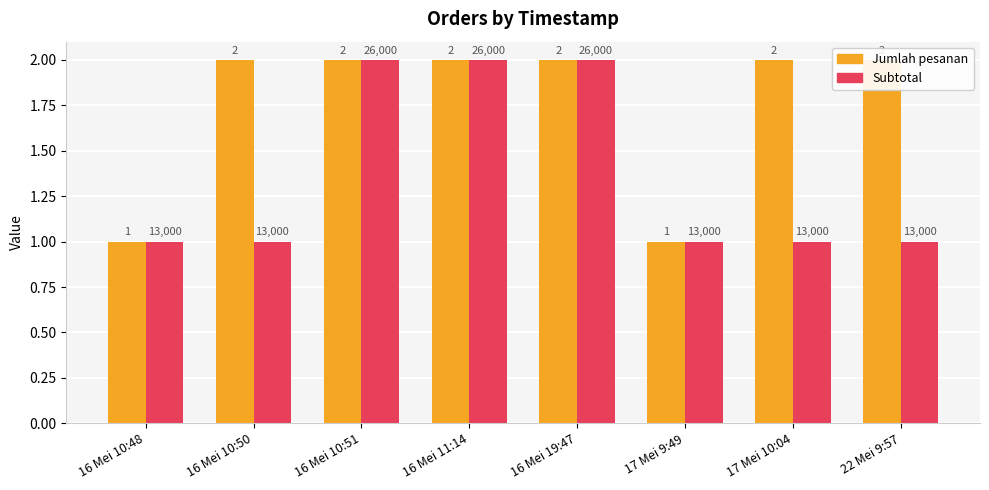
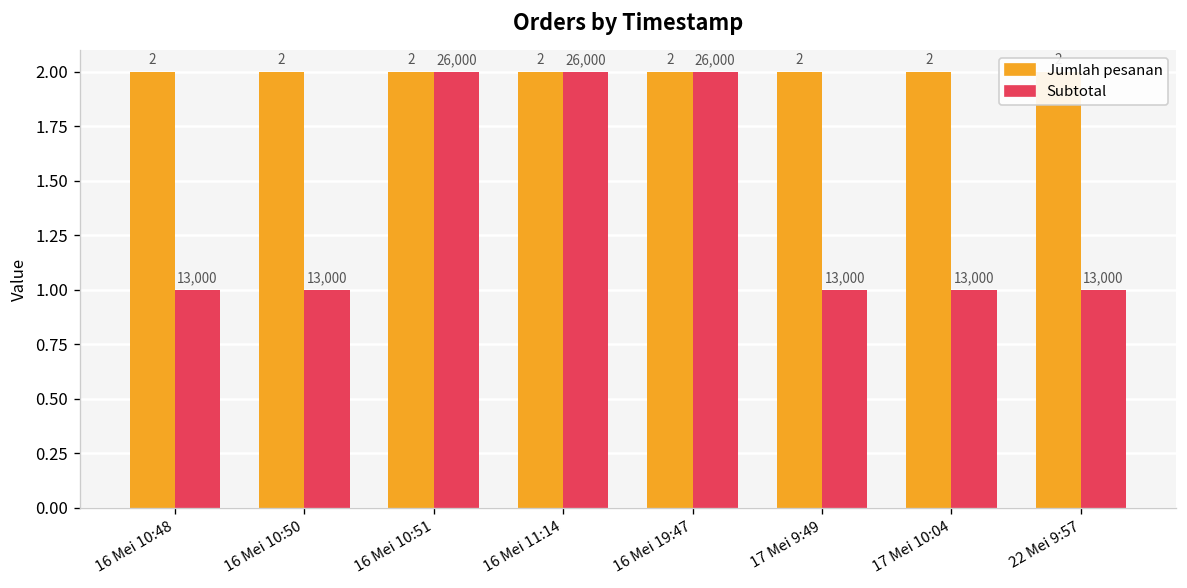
Jumlah pesanan, 16 Mei 10:48: 1 -> 2
Jumlah pesanan, 17 Mei 9:49: 1 -> 2
